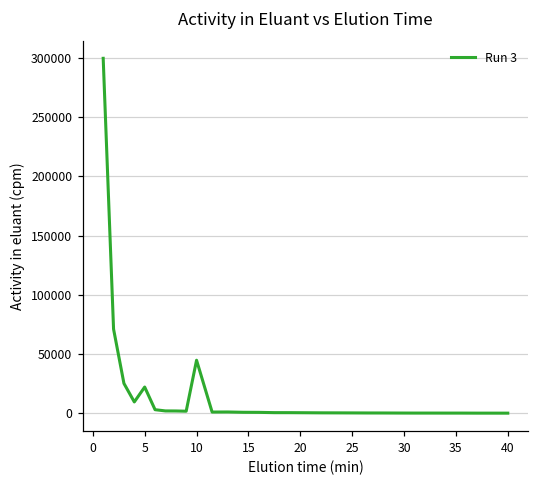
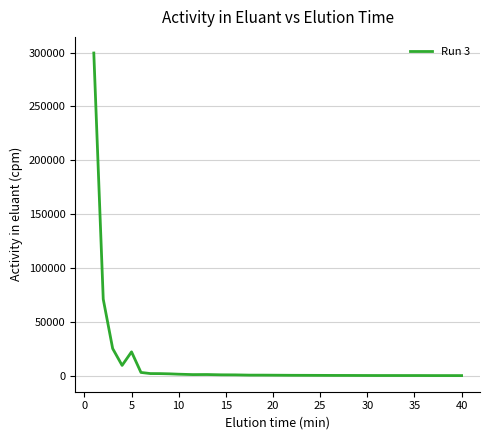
10: 45000 -> 2000
